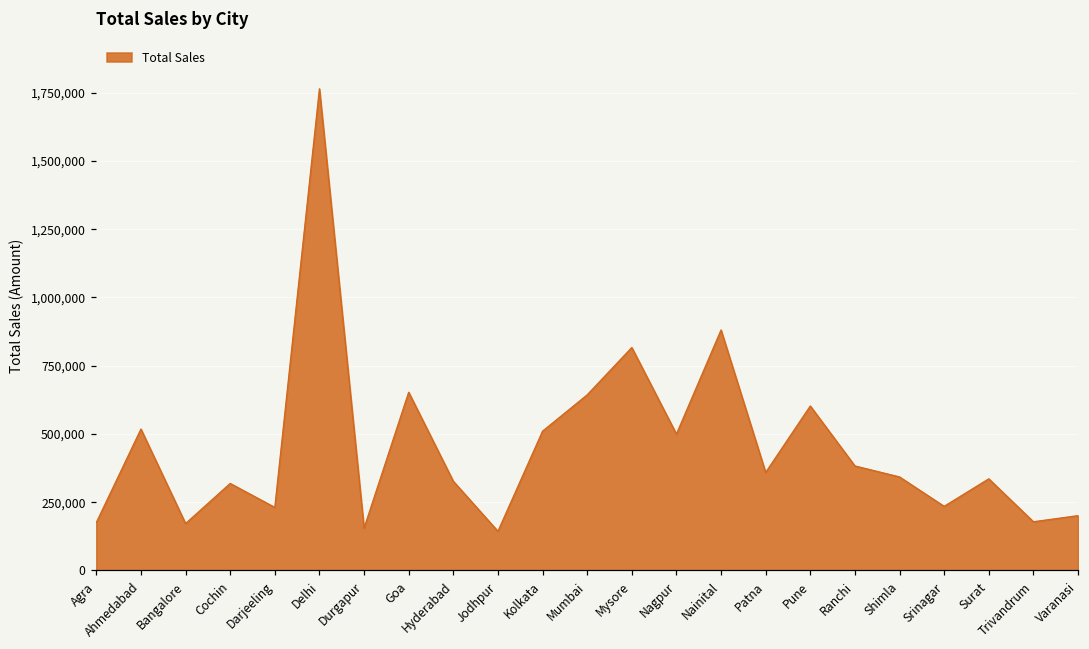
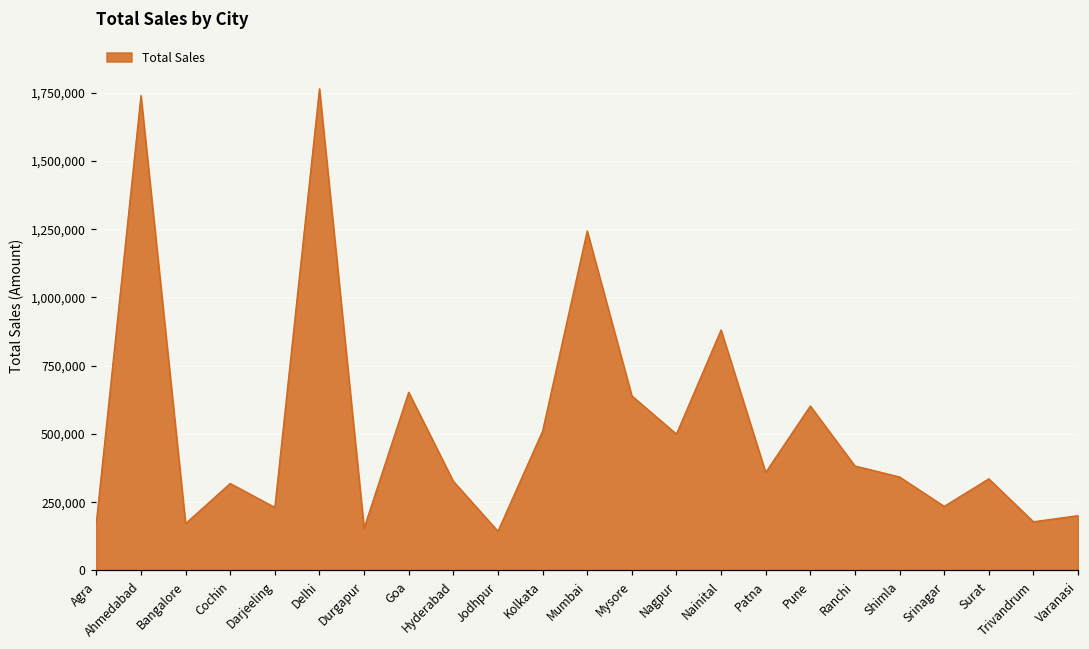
Ahmedabad: 520,000 -> 1,740,000
Mumbai: 640,000 -> 1,240,000
Mysore: 820,000 -> 640,000
